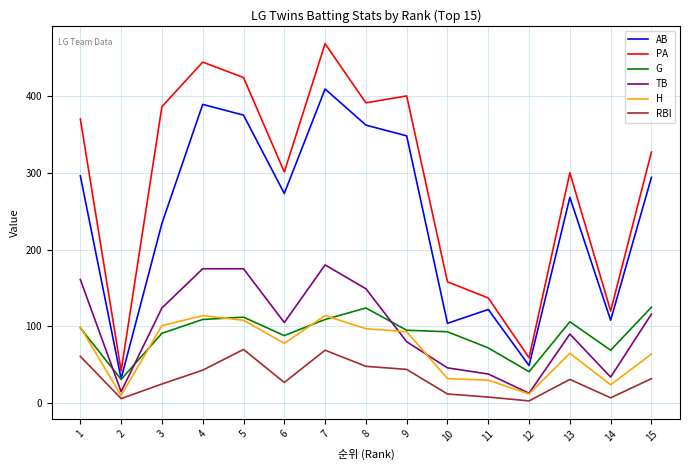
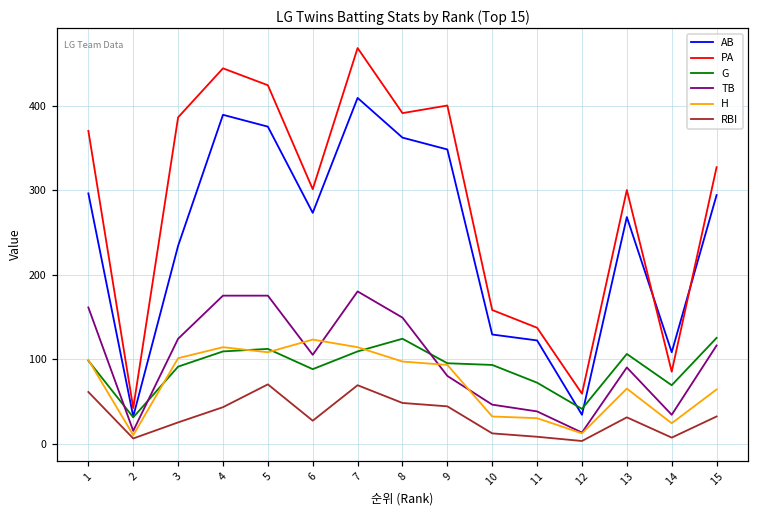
H, 6: 80 -> 120
AB, 10: 100 -> 130
AB, 12: 50 -> 30
PA, 14: 120 -> 90
